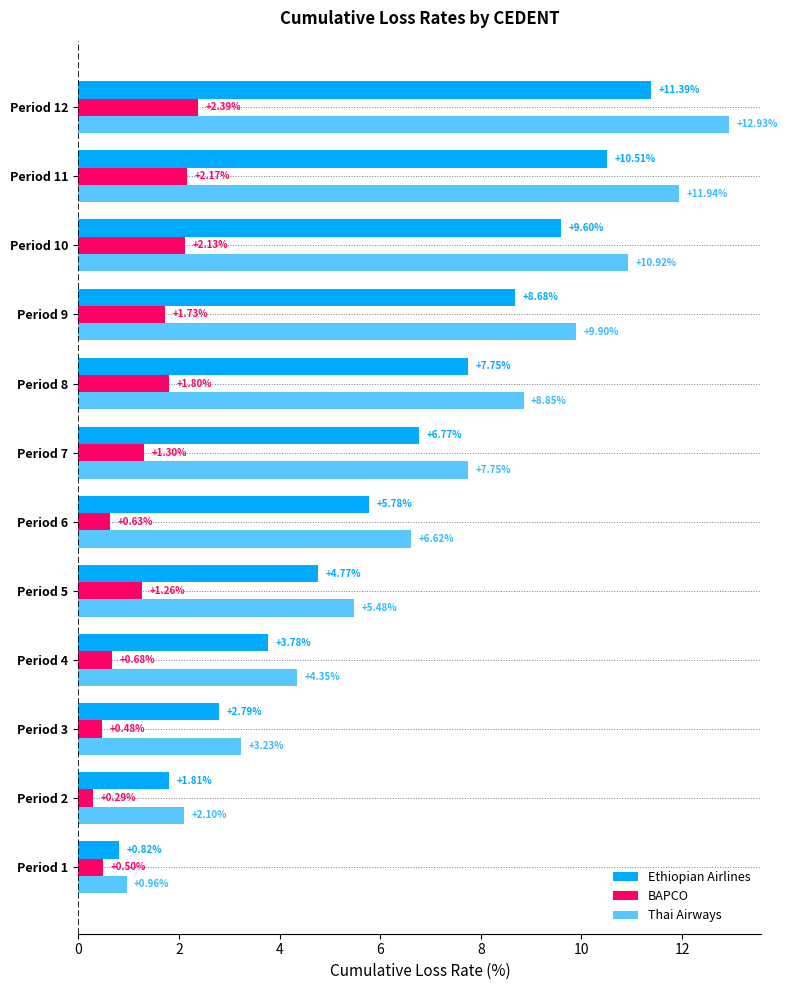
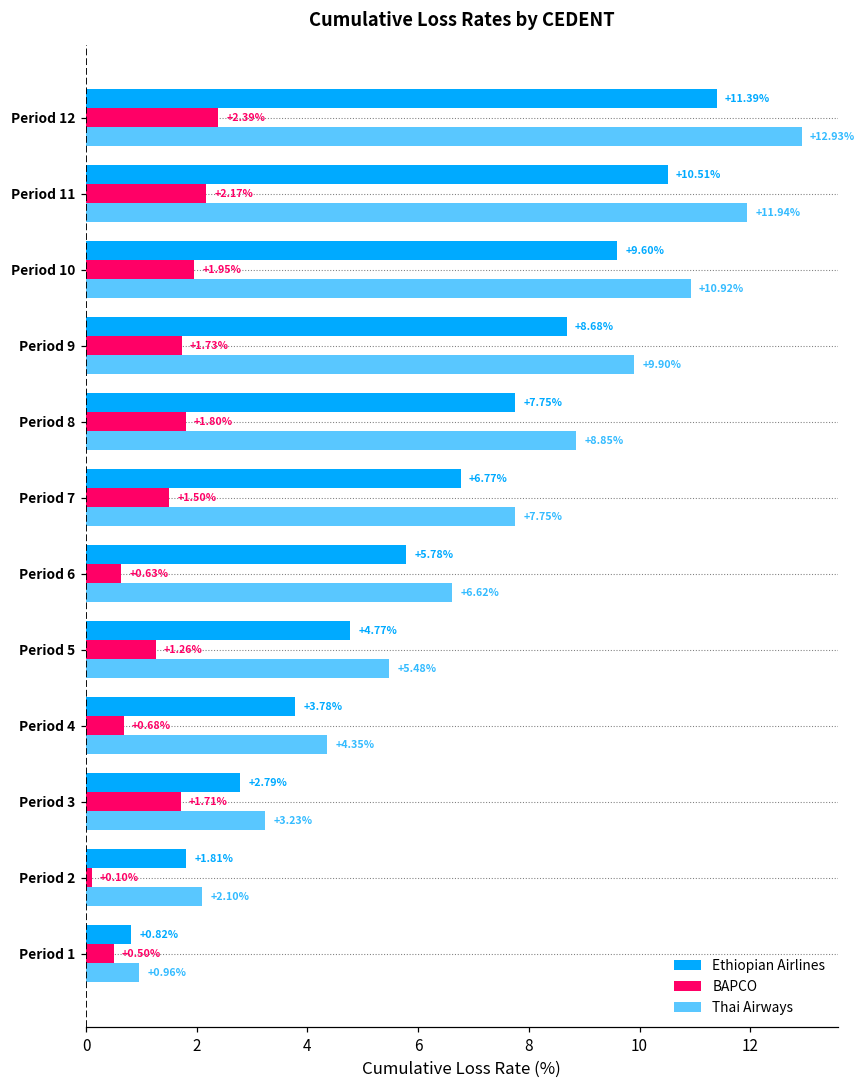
BAPCO, Period 10: +2.13% -> +1.95%
BAPCO, Period 7: +1.30% -> +1.50%
BAPCO, Period 3: +0.48% -> +1.71%
BAPCO, Period 2: +0.29% -> +0.10%
